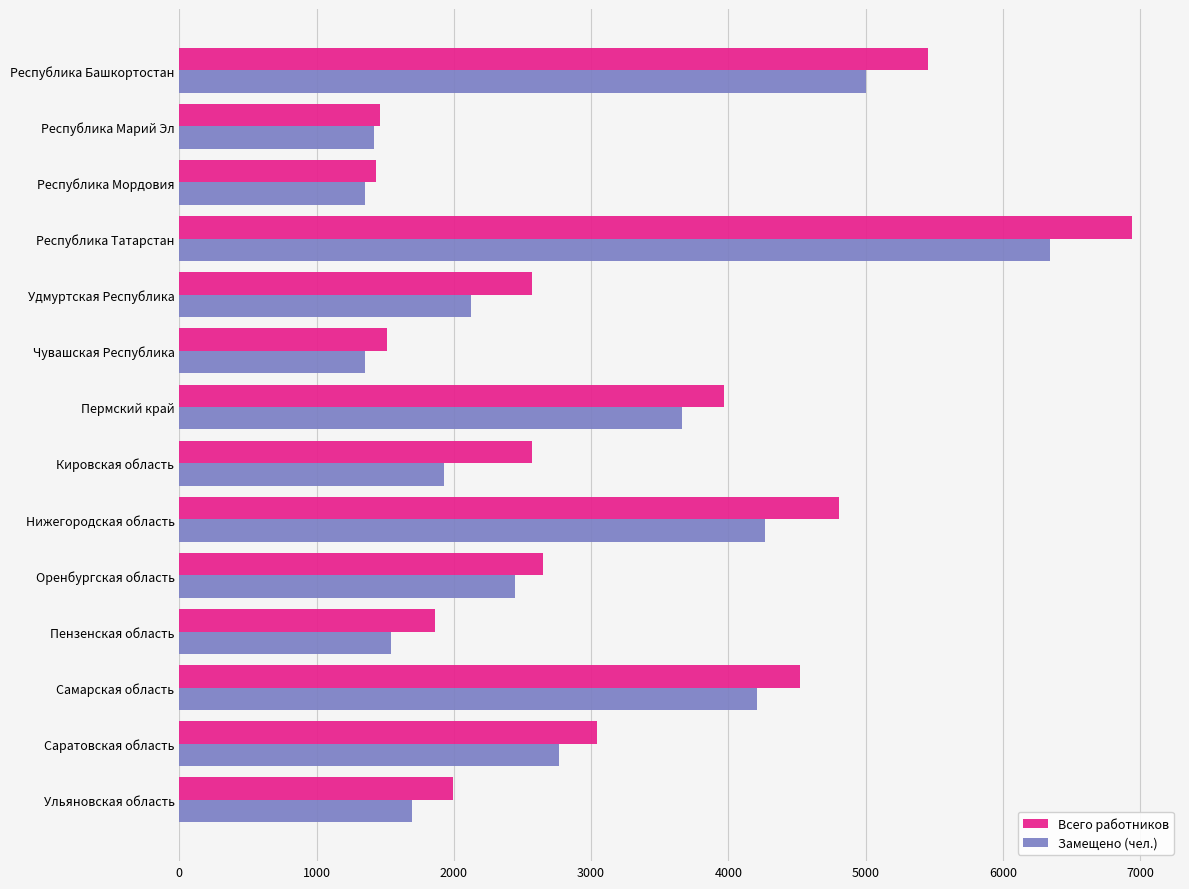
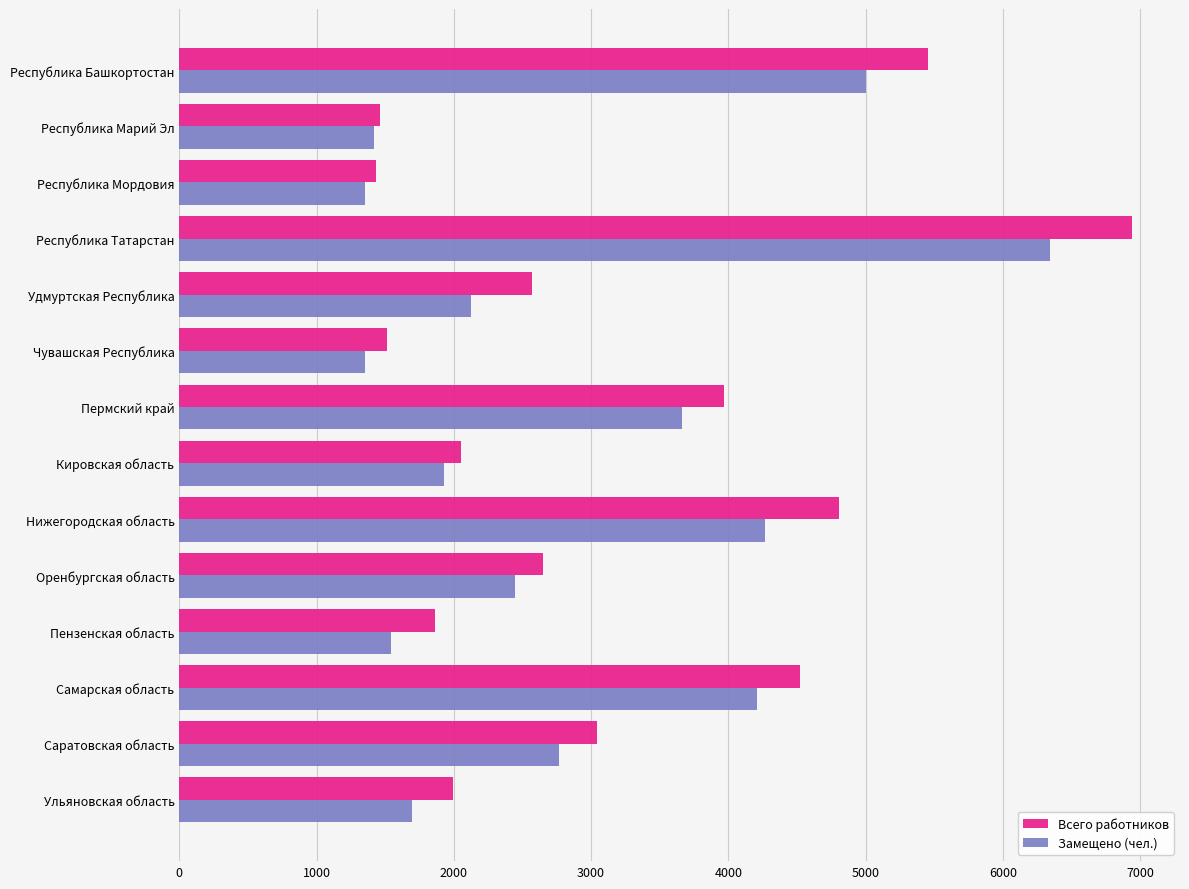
Всего работников, Кировская область: 2570 -> 2050
